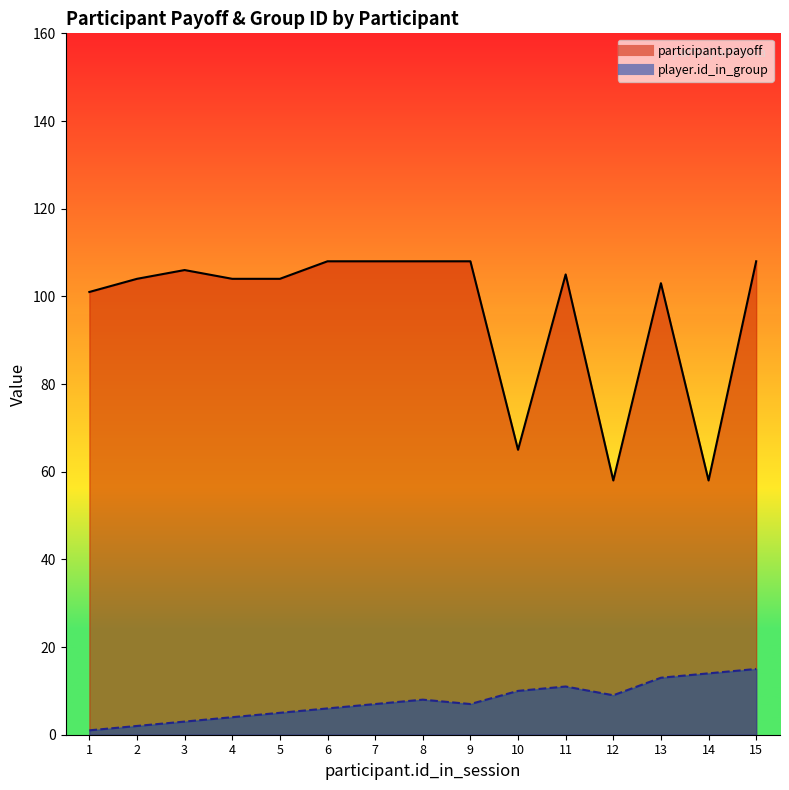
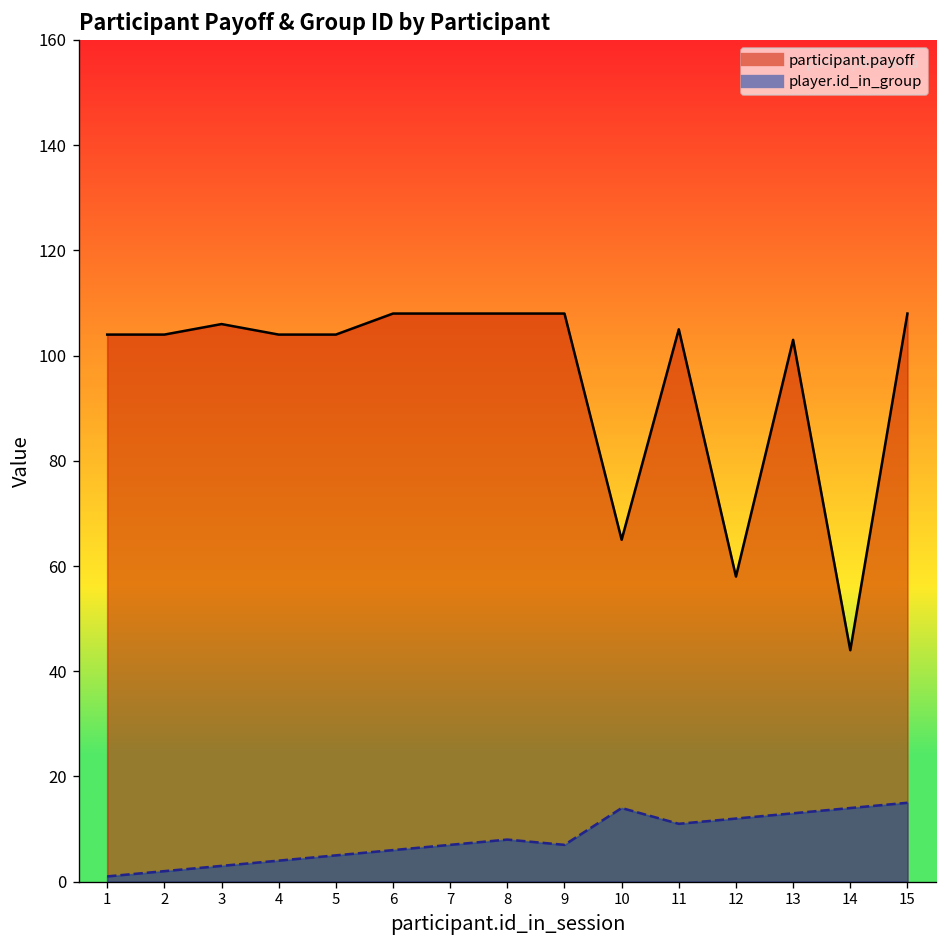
participant.payoff, 1: 101 -> 104
player.id_in_group, 10: 10 -> 14
player.id_in_group, 12: 9 -> 12
participant.payoff, 14: 58 -> 44
